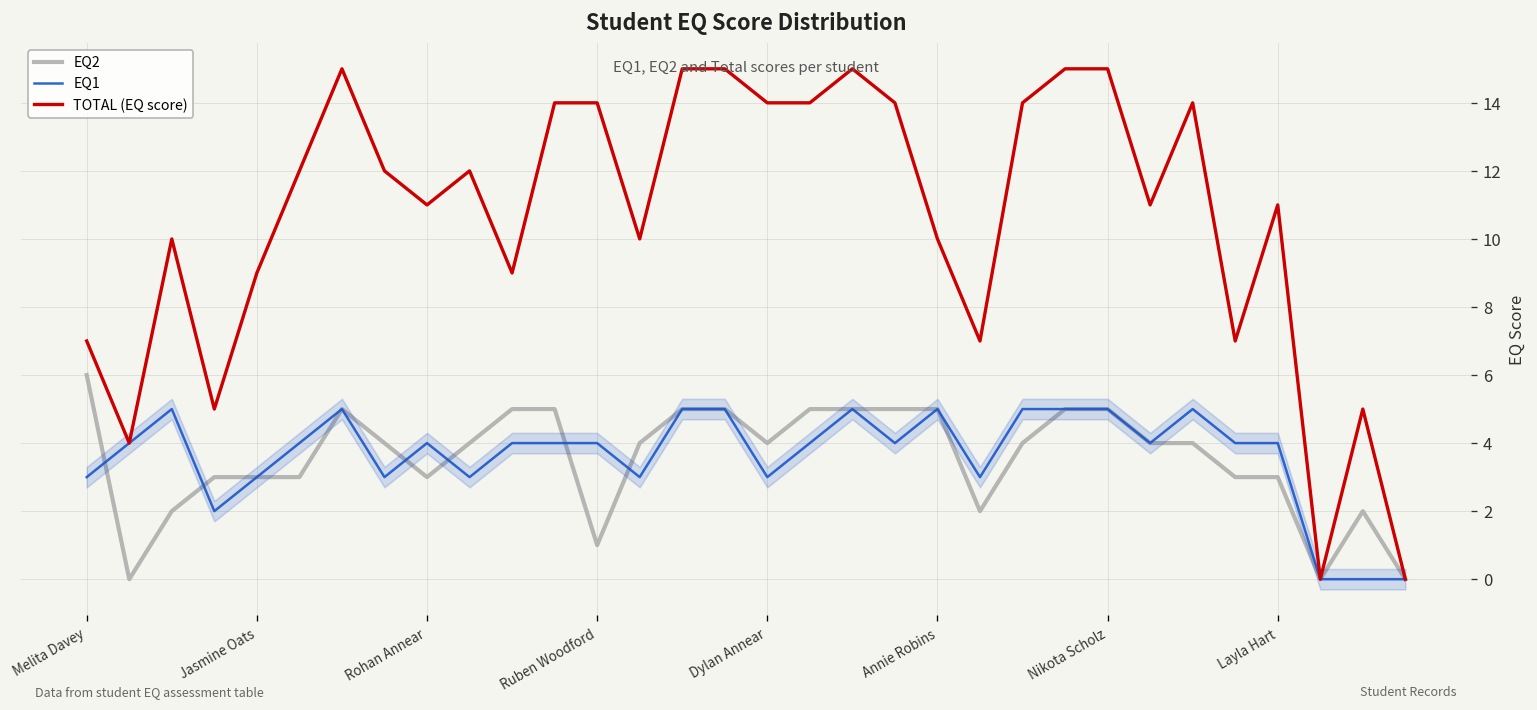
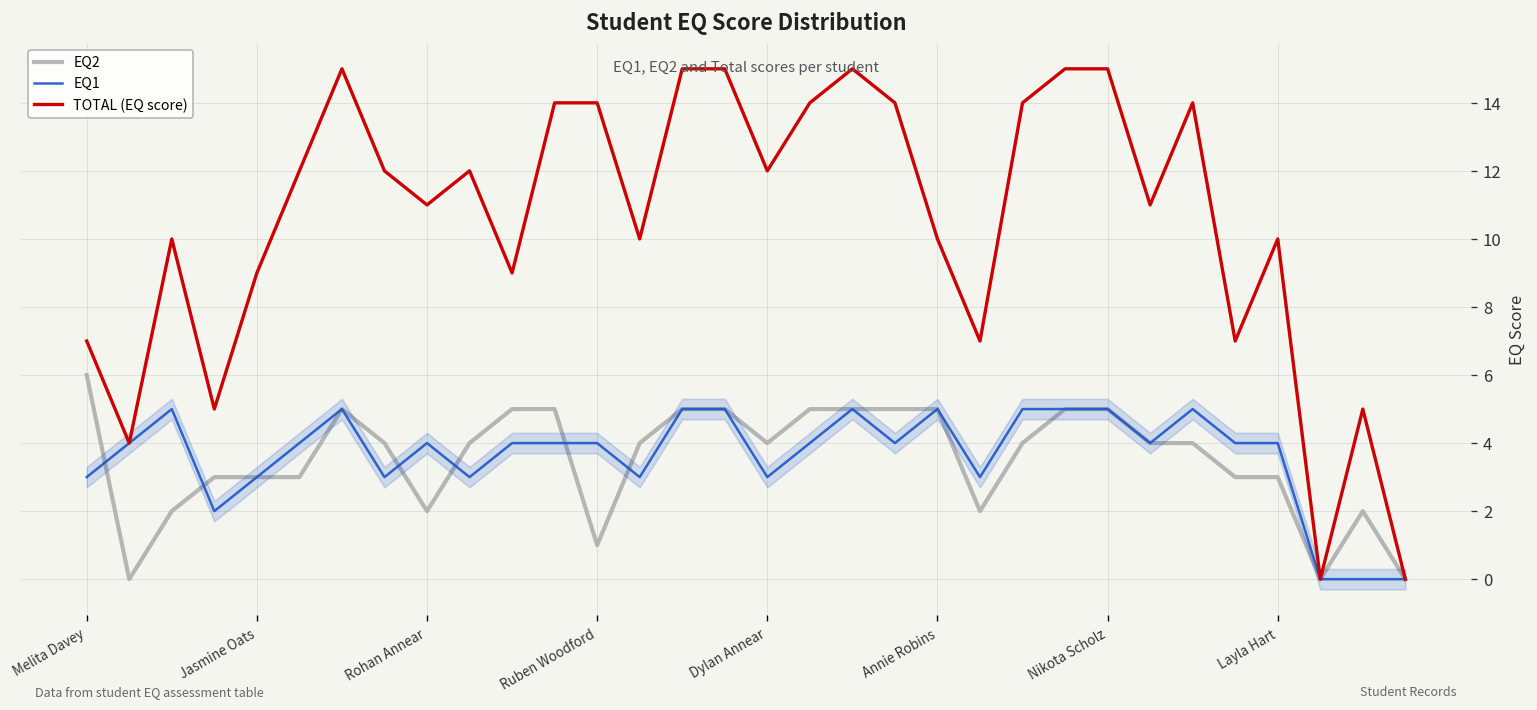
EQ2, Rohan Annear: 3 -> 2
TOTAL (EQ score), Dylan Annear: 14 -> 12
TOTAL (EQ score), Layla Hart: 11 -> 10
